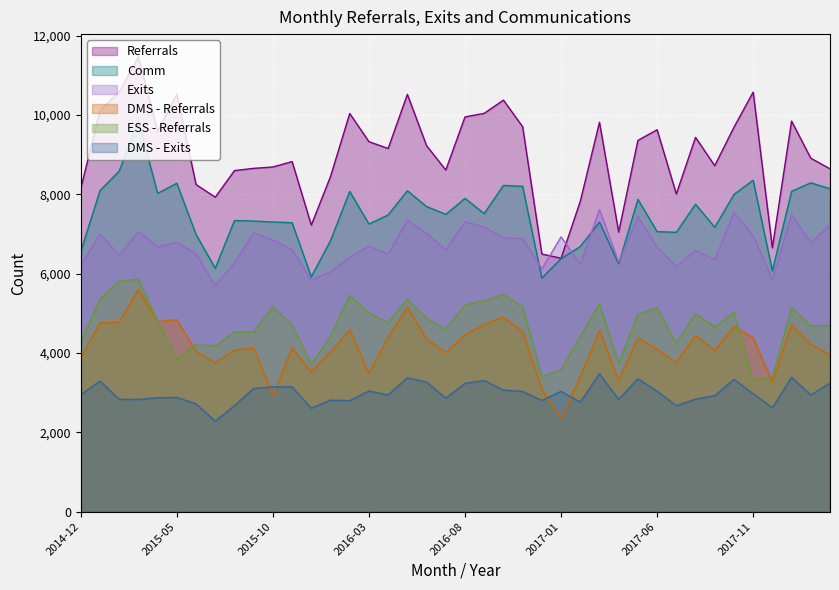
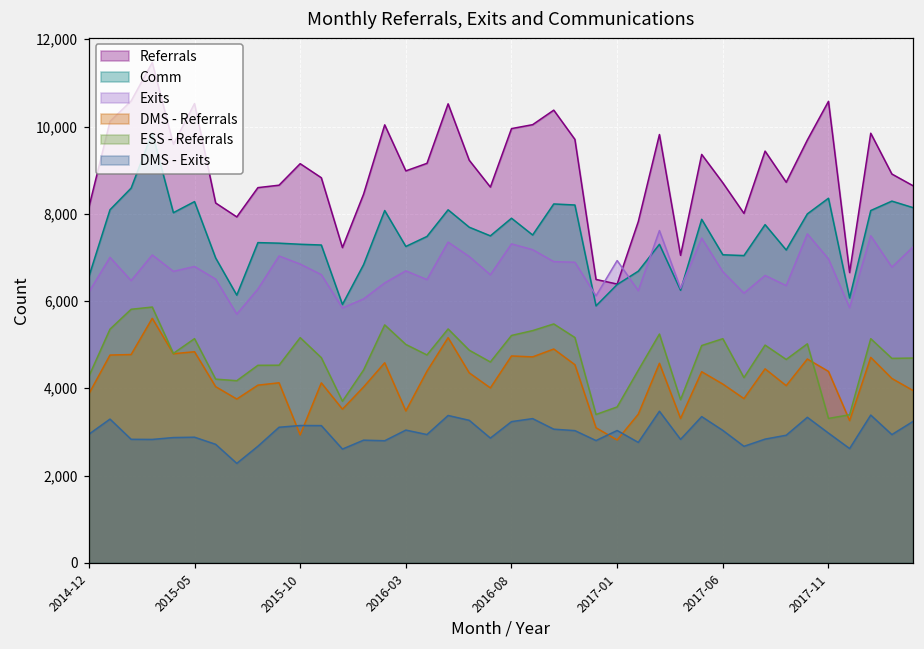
ESS - Referrals, 2015-05: 3,800 -> 5,100
Referrals, 2015-10: 8,700 -> 9,100
Referrals, 2016-03: 9,300 -> 9,000
DMS - Referrals, 2016-08: 4,500 -> 4,700
DMS - Referrals, 2017-01: 2,400 -> 2,800
Referrals, 2017-06: 9,600 -> 8,700
